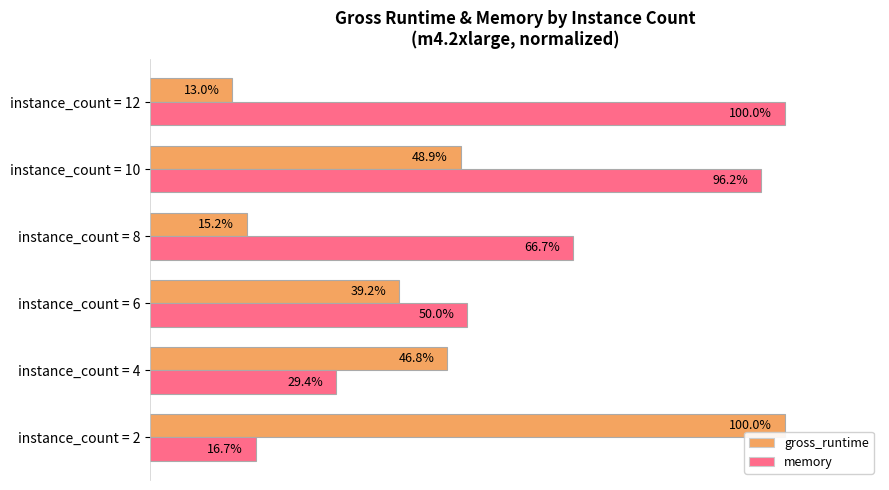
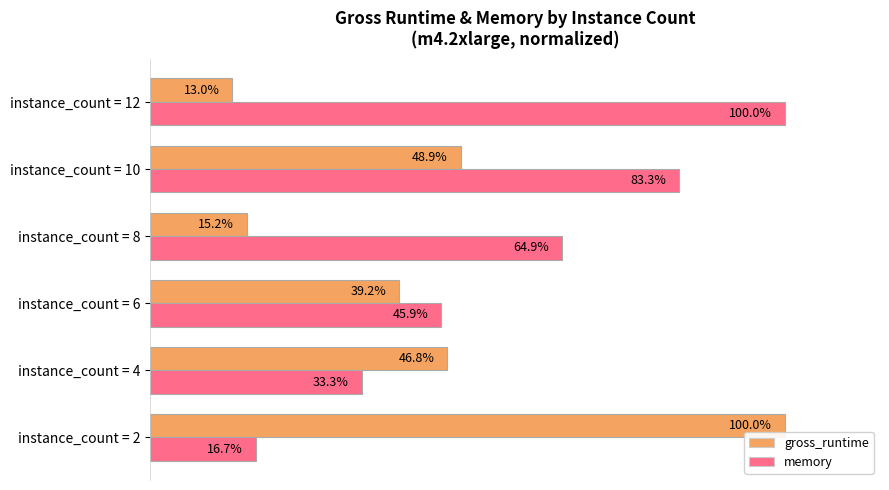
memory, instance_count = 10: 96.2% -> 83.3%
memory, instance_count = 8: 66.7% -> 64.9%
memory, instance_count = 6: 50.0% -> 45.9%
memory, instance_count = 4: 29.4% -> 33.3%
